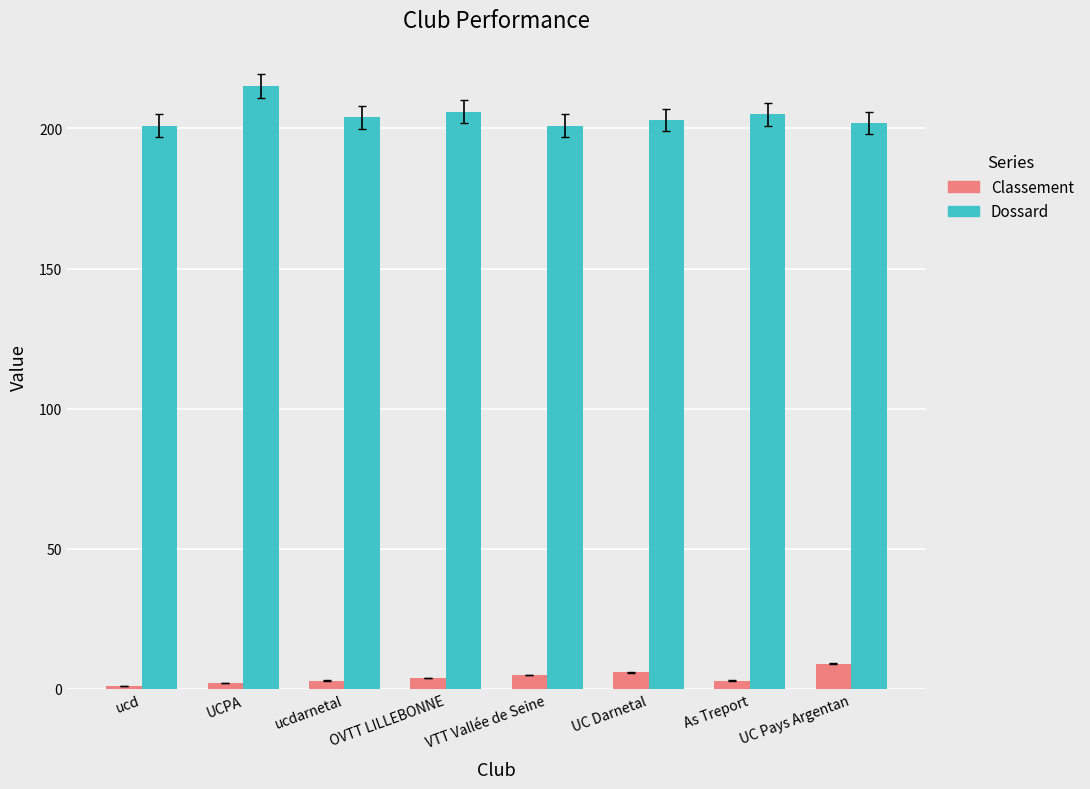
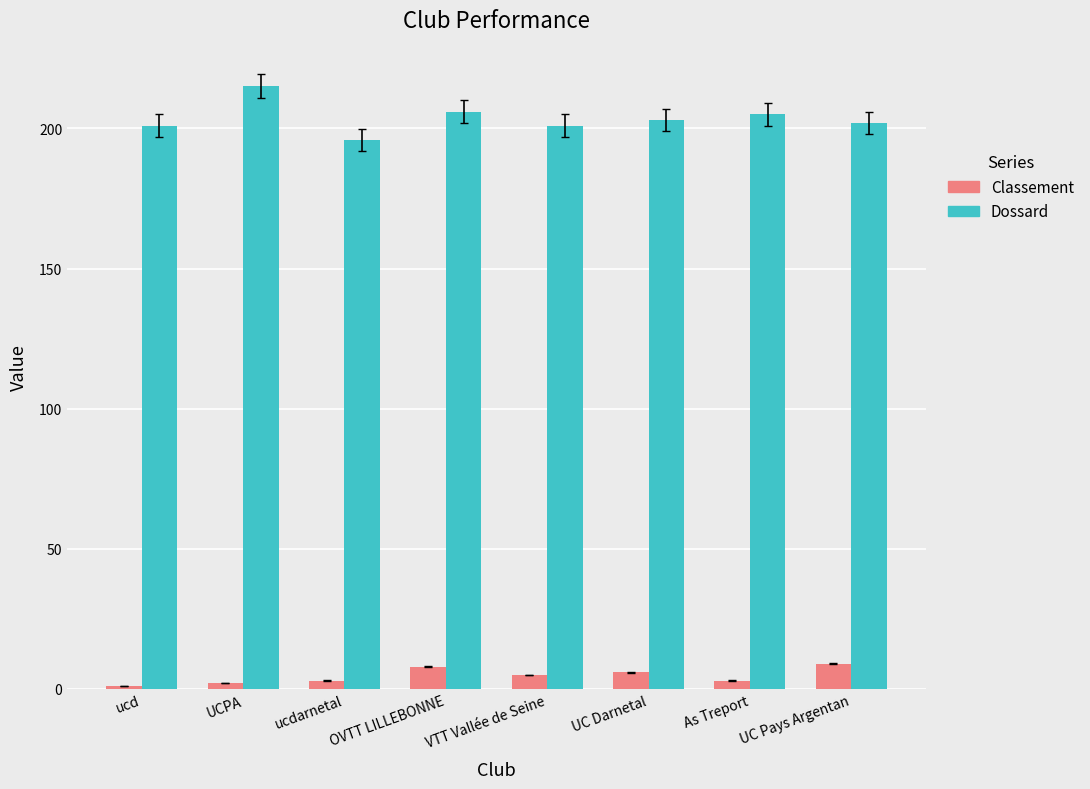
Dossard, ucdarnetal: 204 -> 196
Classement, OVTT LILLEBONNE: 4 -> 8
